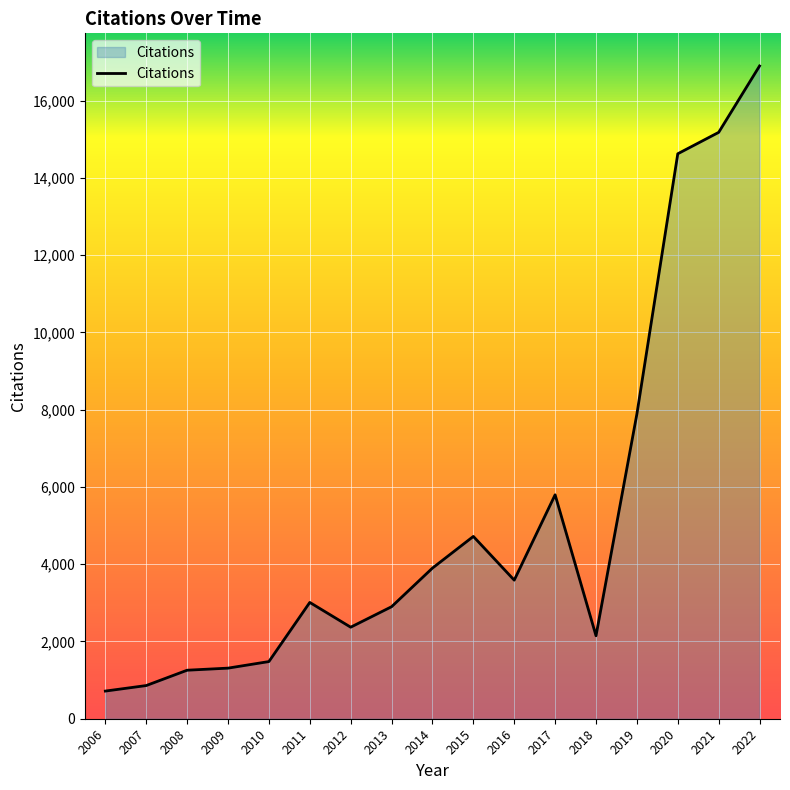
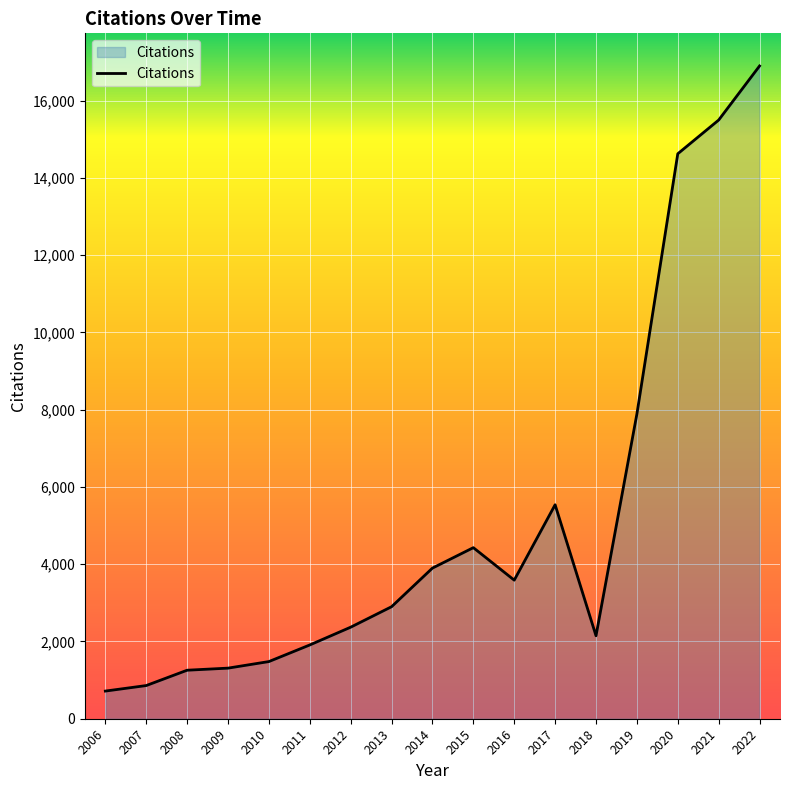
2011: 3,000 -> 1,900
2015: 4,700 -> 4,400
2017: 5,800 -> 5,500
2021: 15,200 -> 15,500
